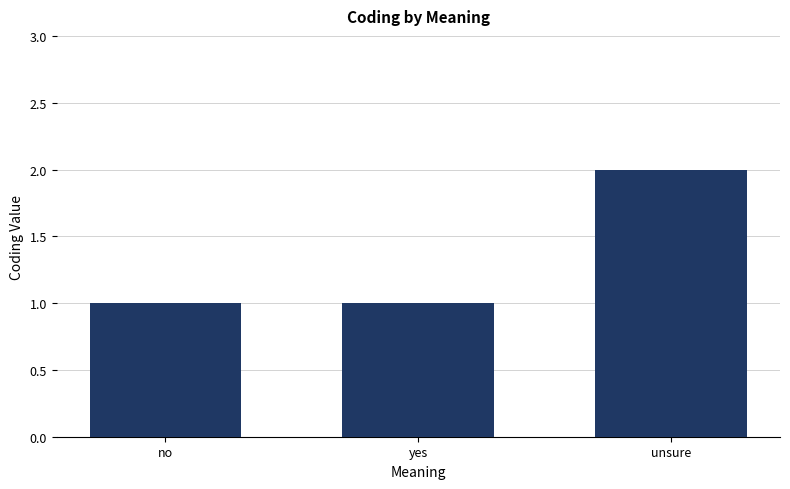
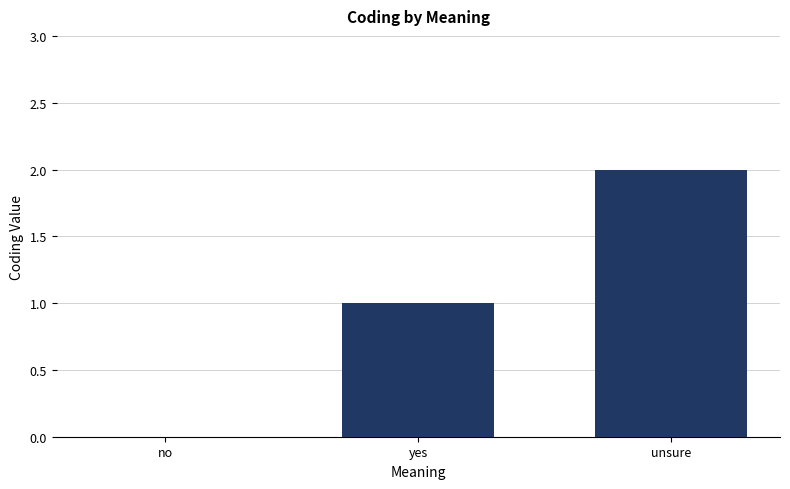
no: 1 -> 0
